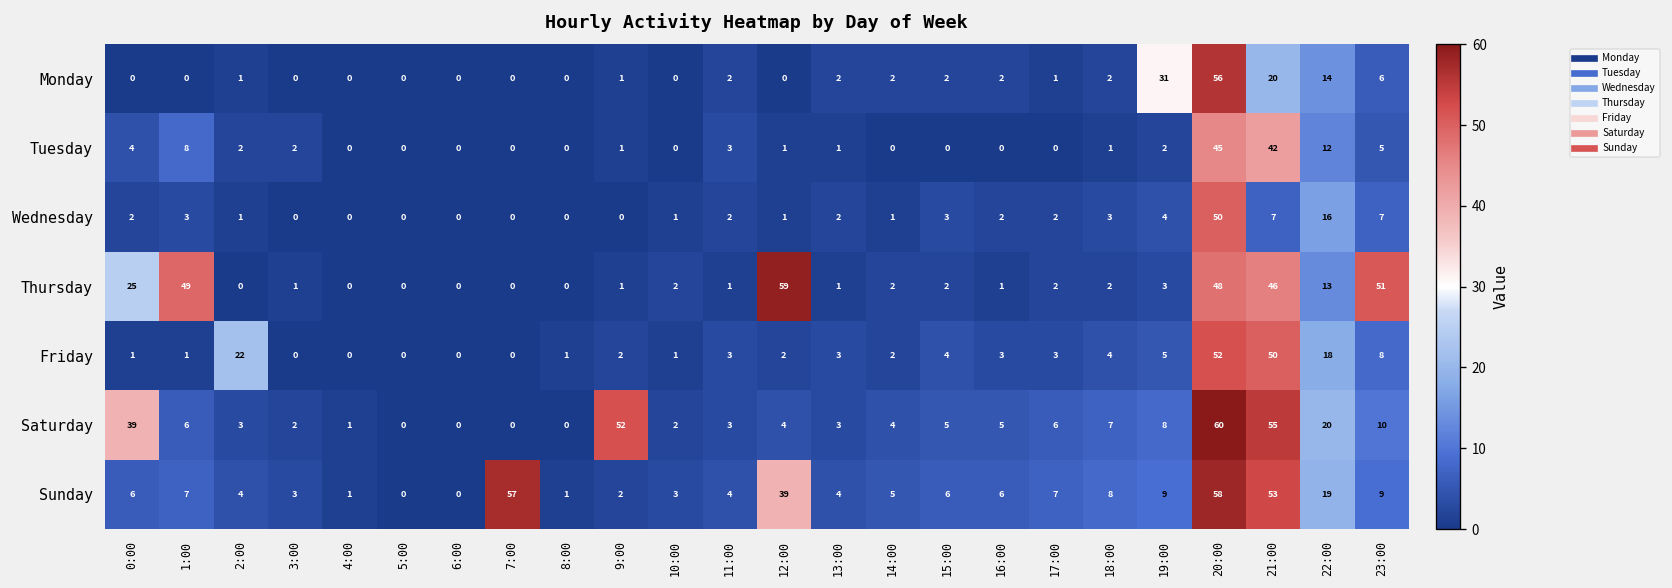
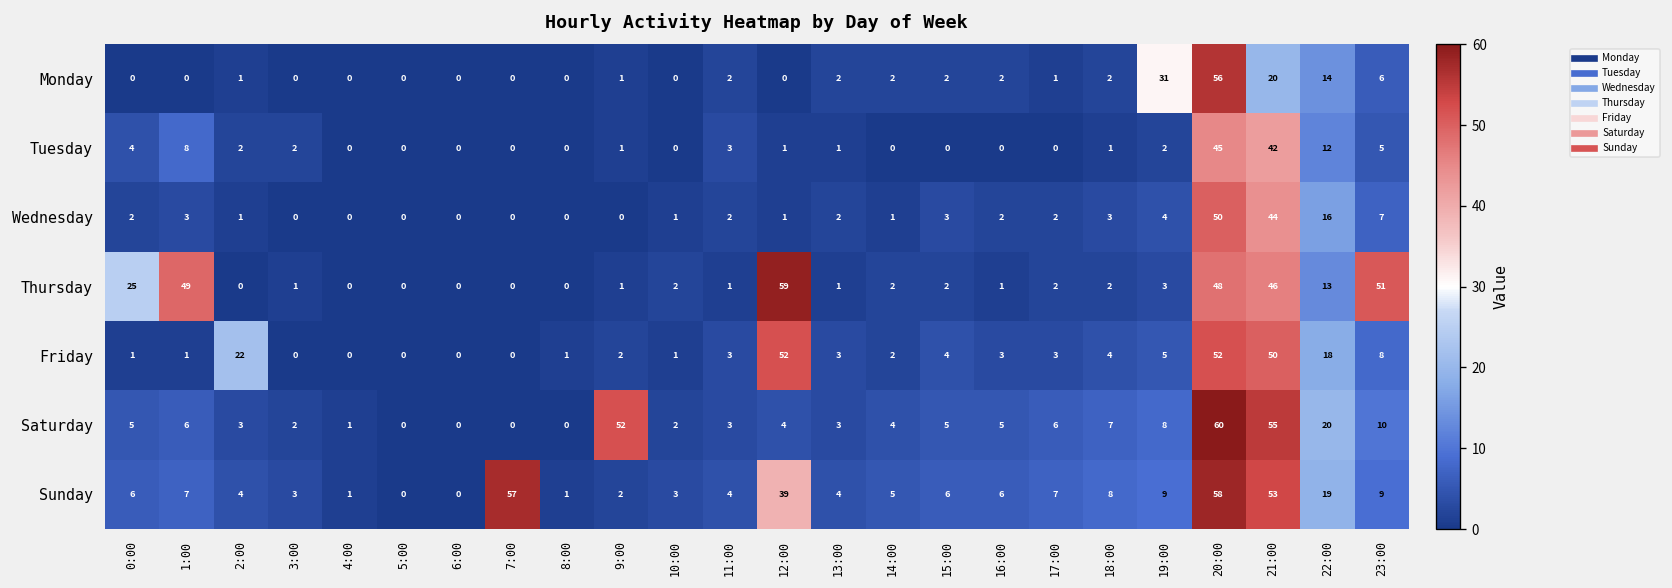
Wednesday, 21:00: 7 -> 44
Friday, 12:00: 2 -> 52
Saturday, 0:00: 39 -> 5
